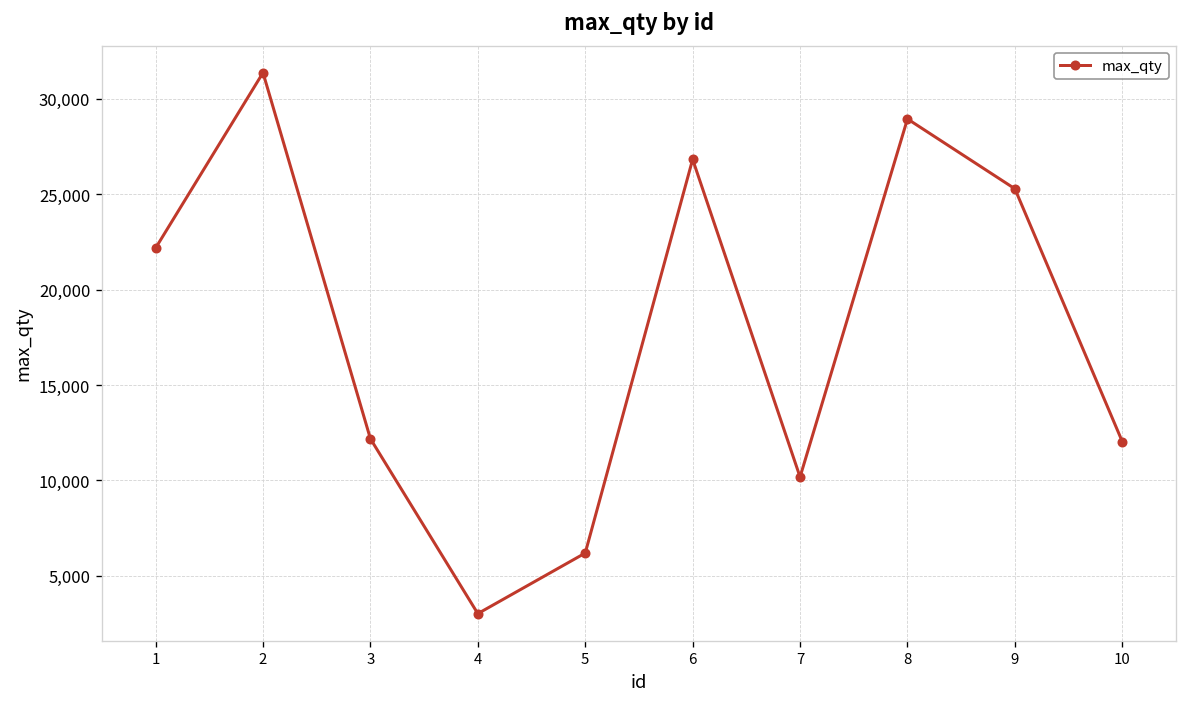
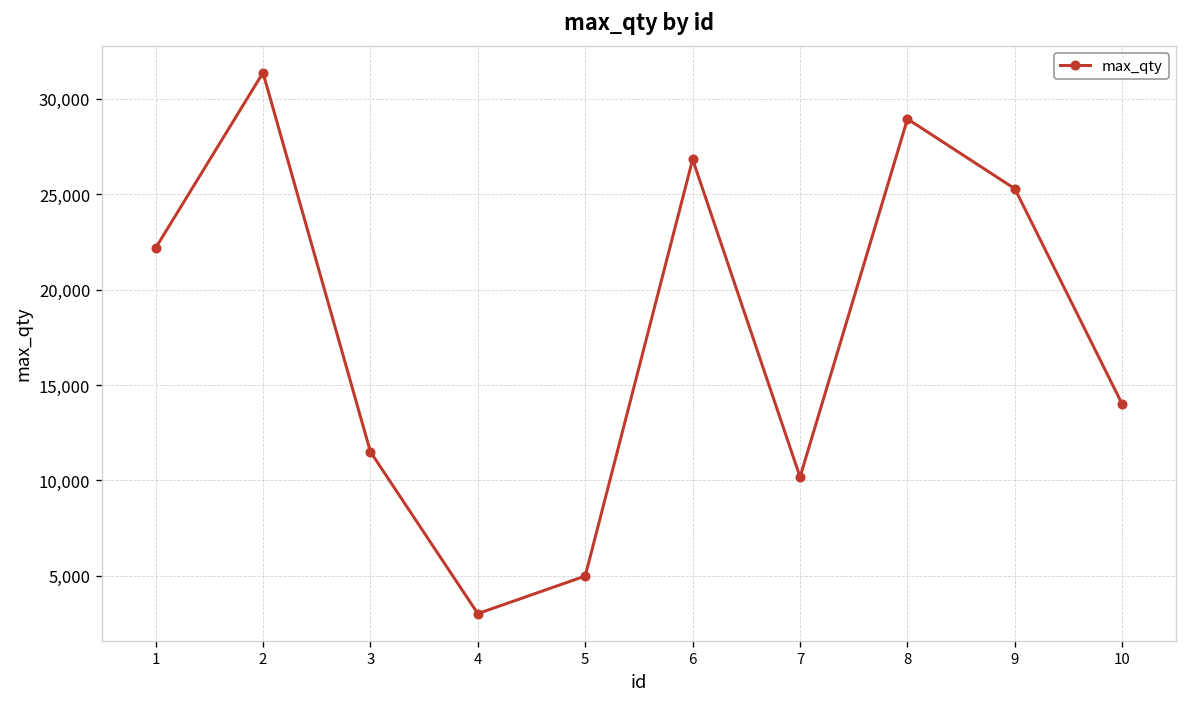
3: 12,200 -> 11,500
5: 6,200 -> 5,000
10: 12,000 -> 14,000
